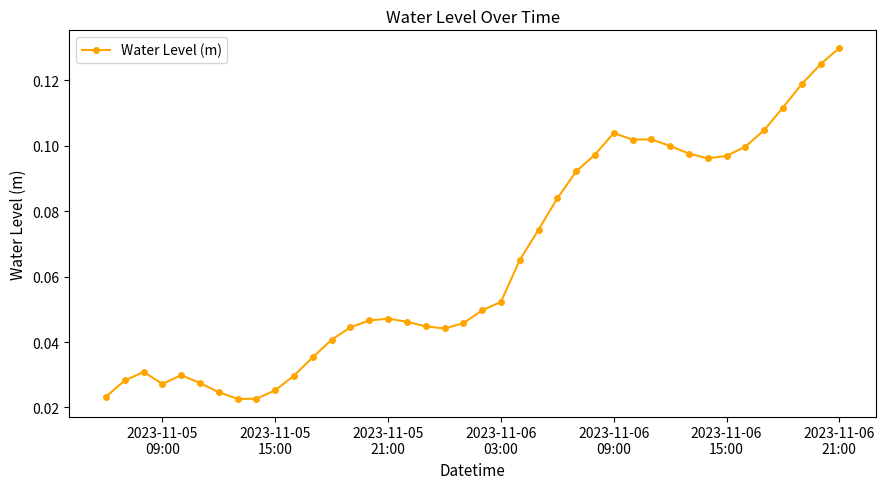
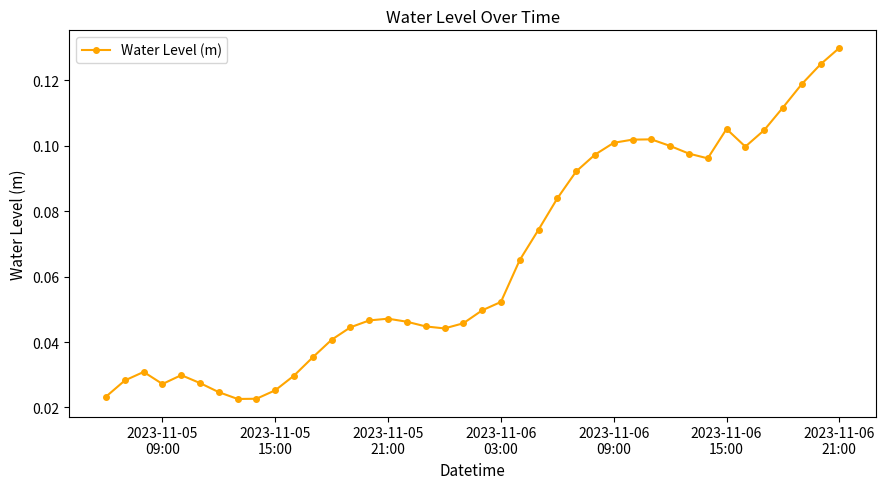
2023-11-06 09:00: 0.104 -> 0.101
2023-11-06 15:00: 0.097 -> 0.105
